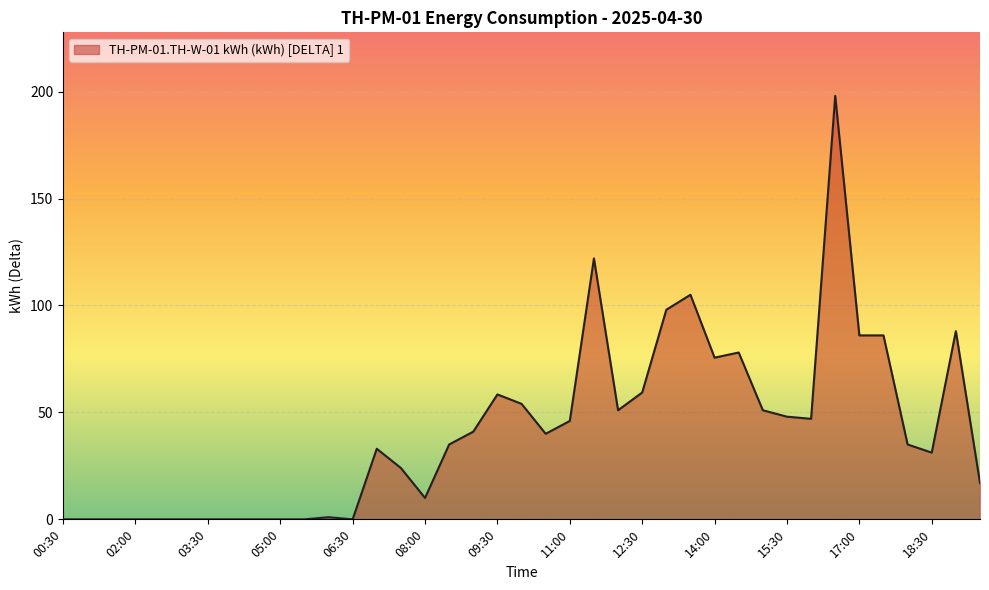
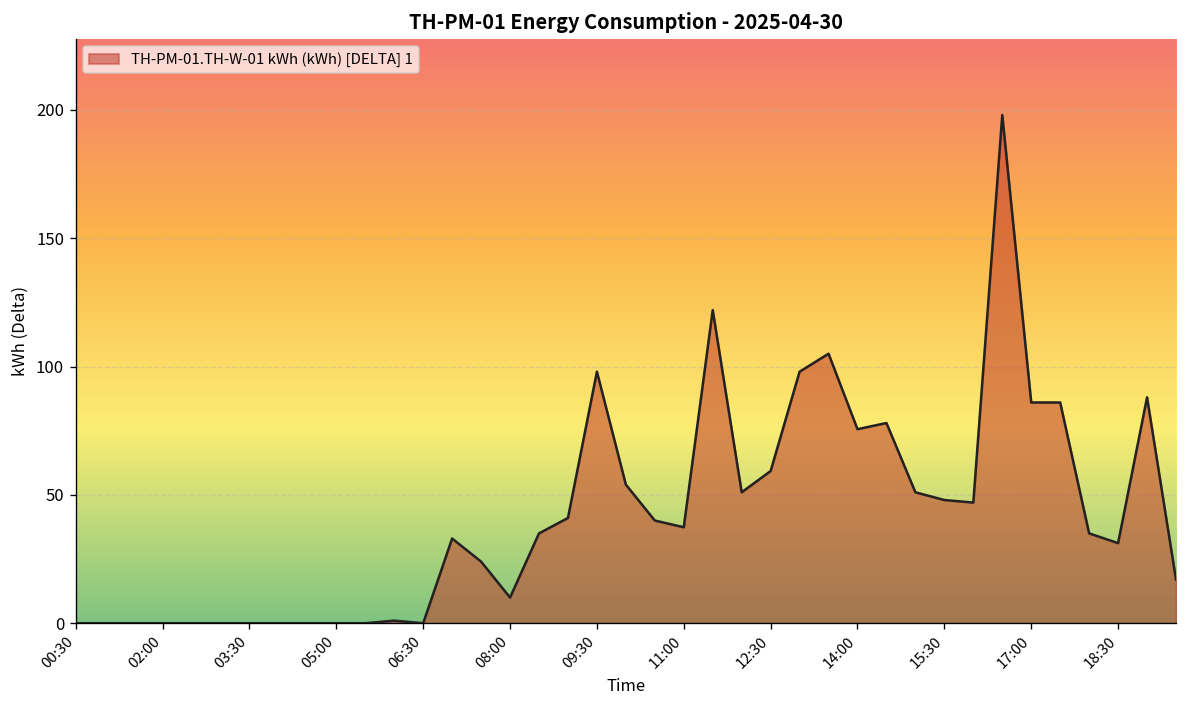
09:30: 58 -> 98
11:00: 46 -> 37
